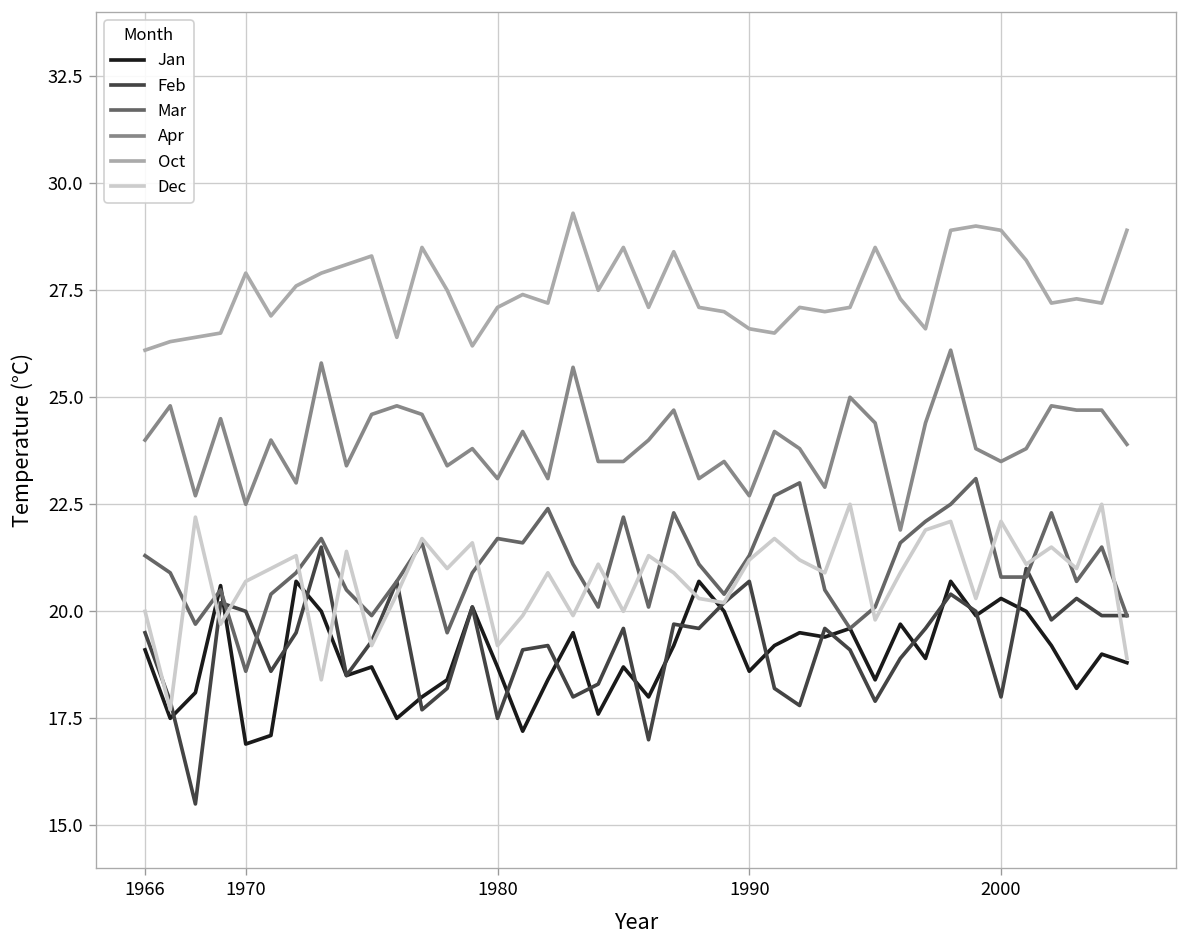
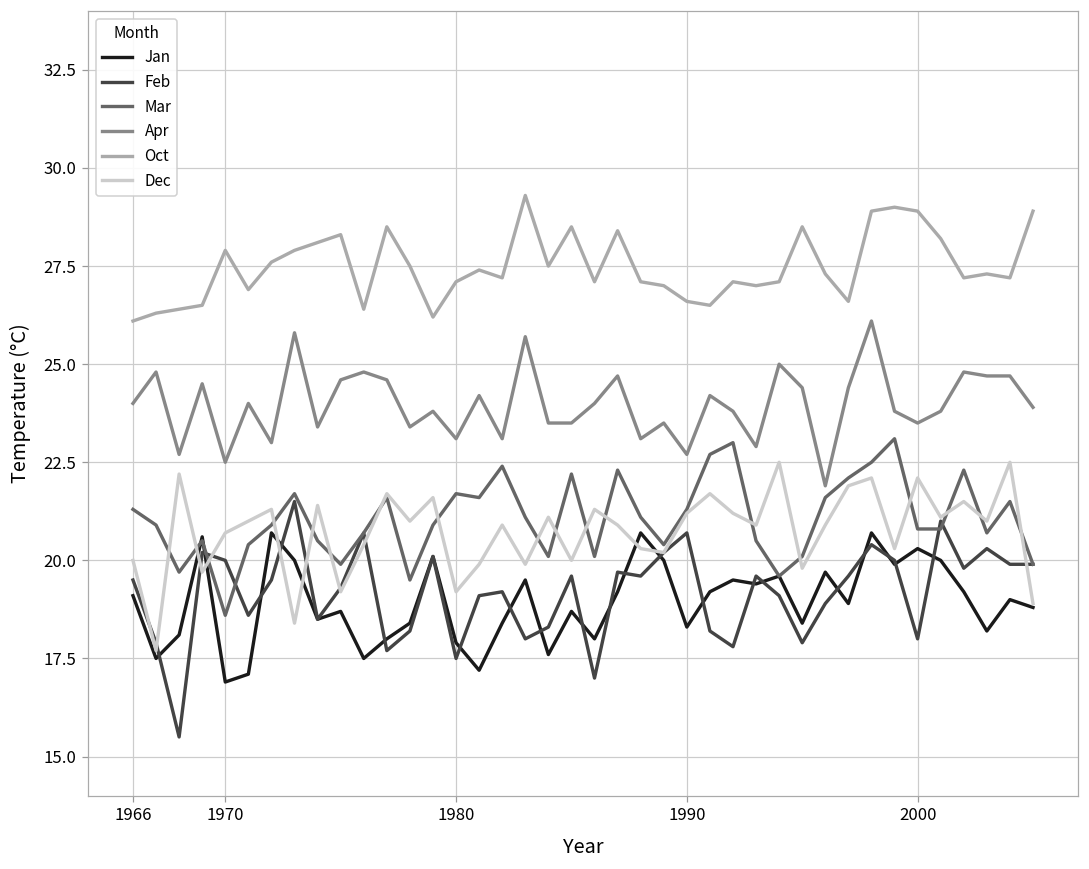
Jan, 1980: 18.7 -> 17.9
Jan, 1990: 18.6 -> 18.3
